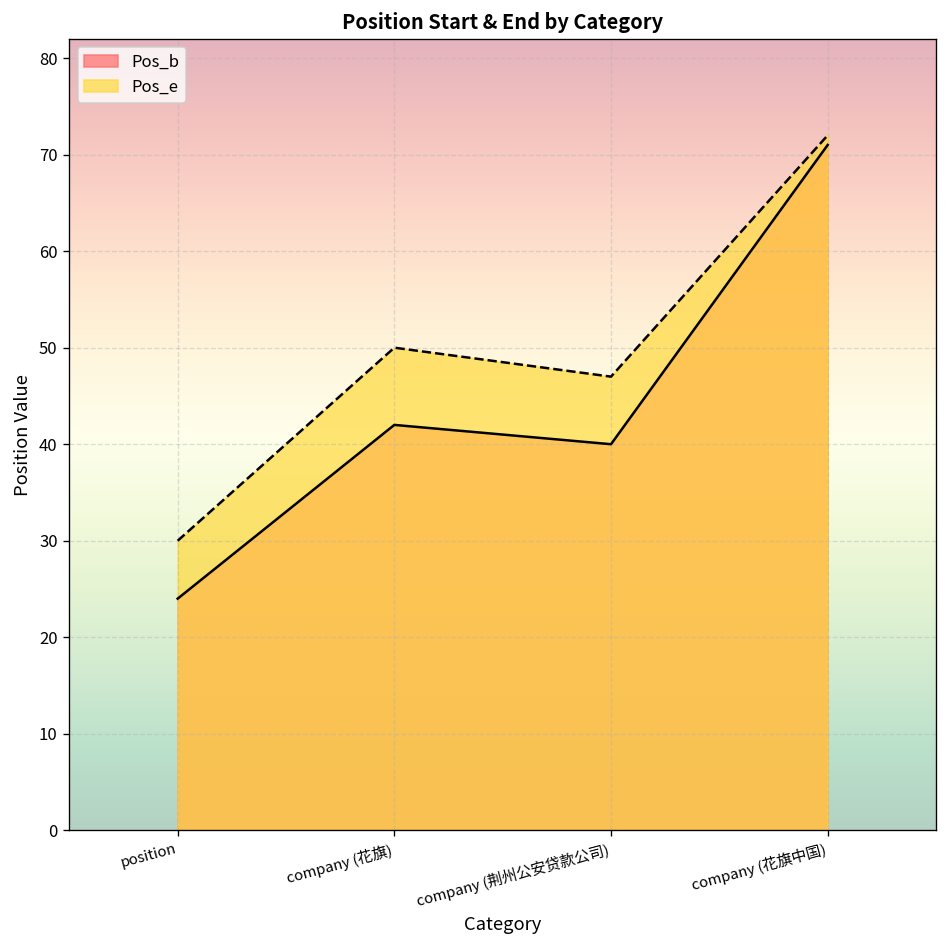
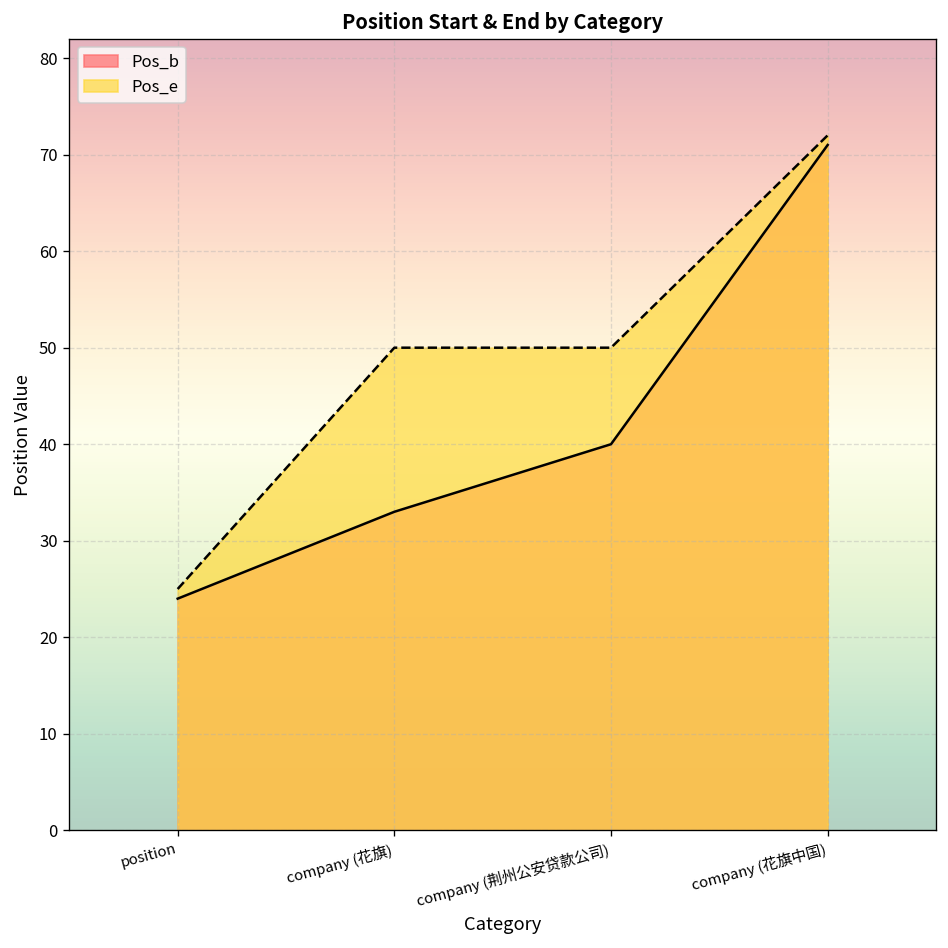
Pos_e, position: 30 -> 25
Pos_b, company (花旗): 42 -> 33
Pos_e, company (荆州公安贷款公司): 47 -> 50
